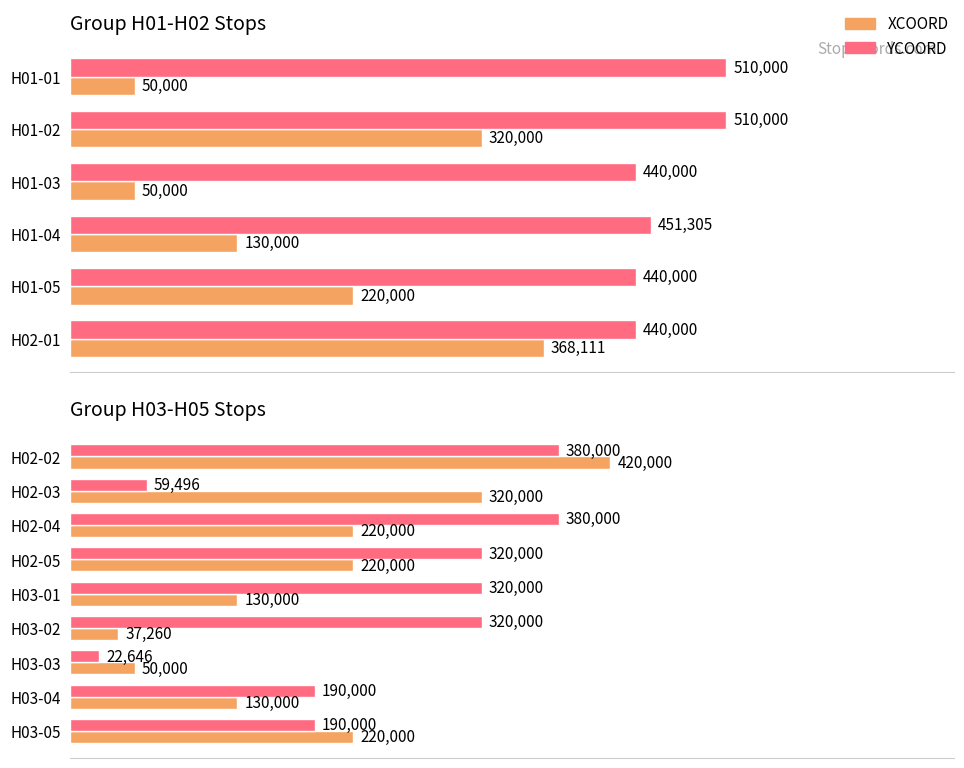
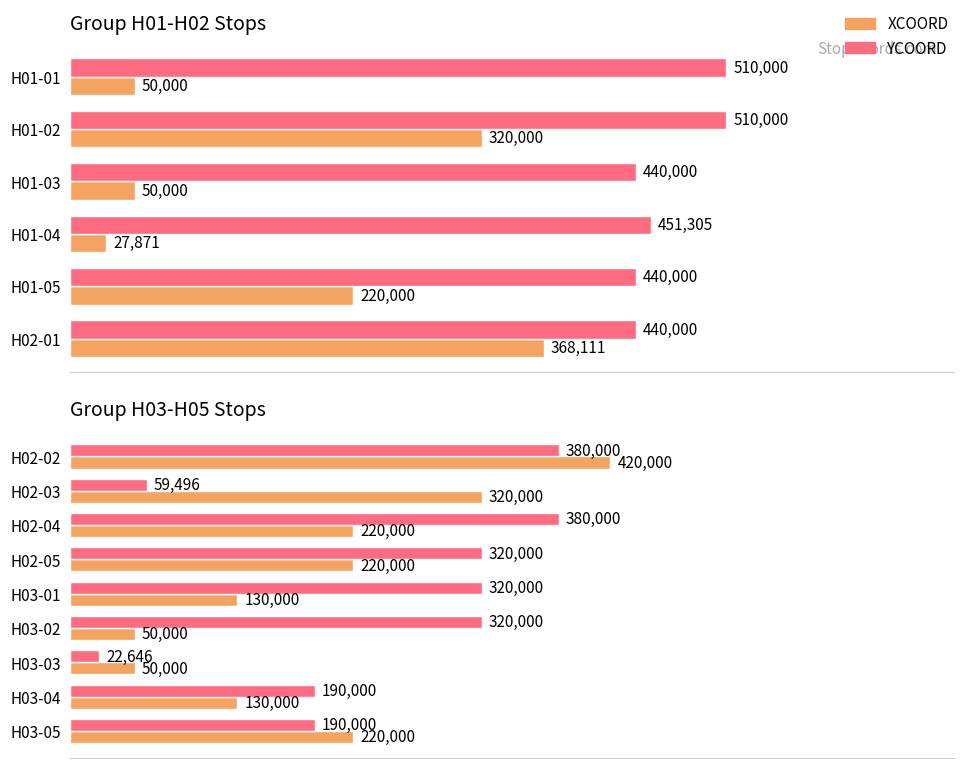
Group H01-H02 Stops, XCOORD, H01-04: 130,000 -> 27,871
Group H03-H05 Stops, XCOORD, H03-02: 37,260 -> 50,000
